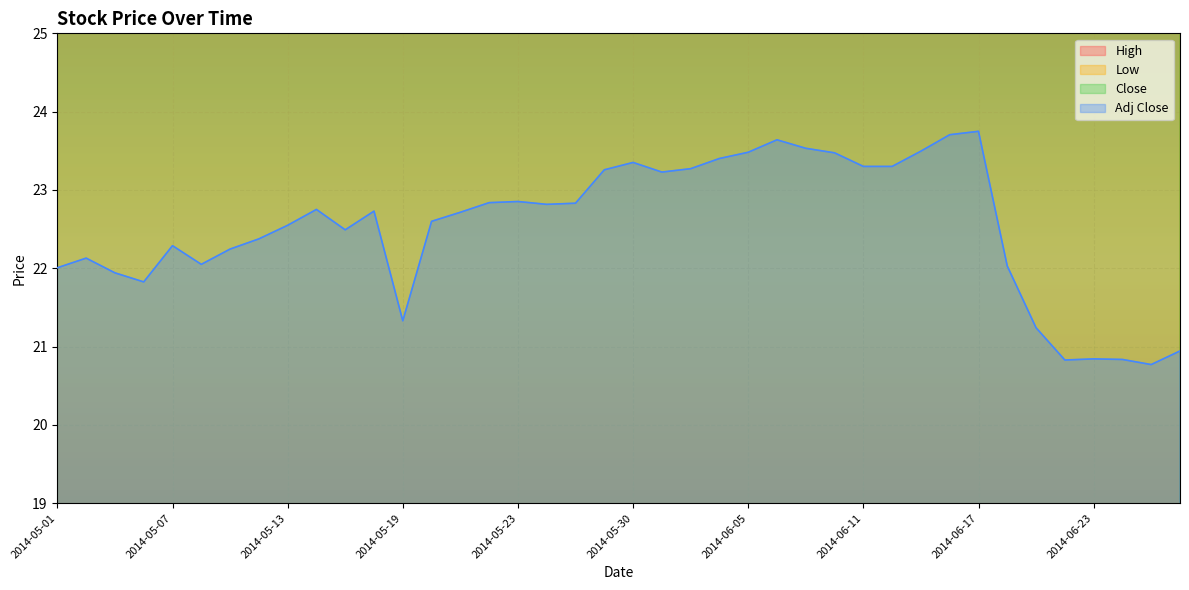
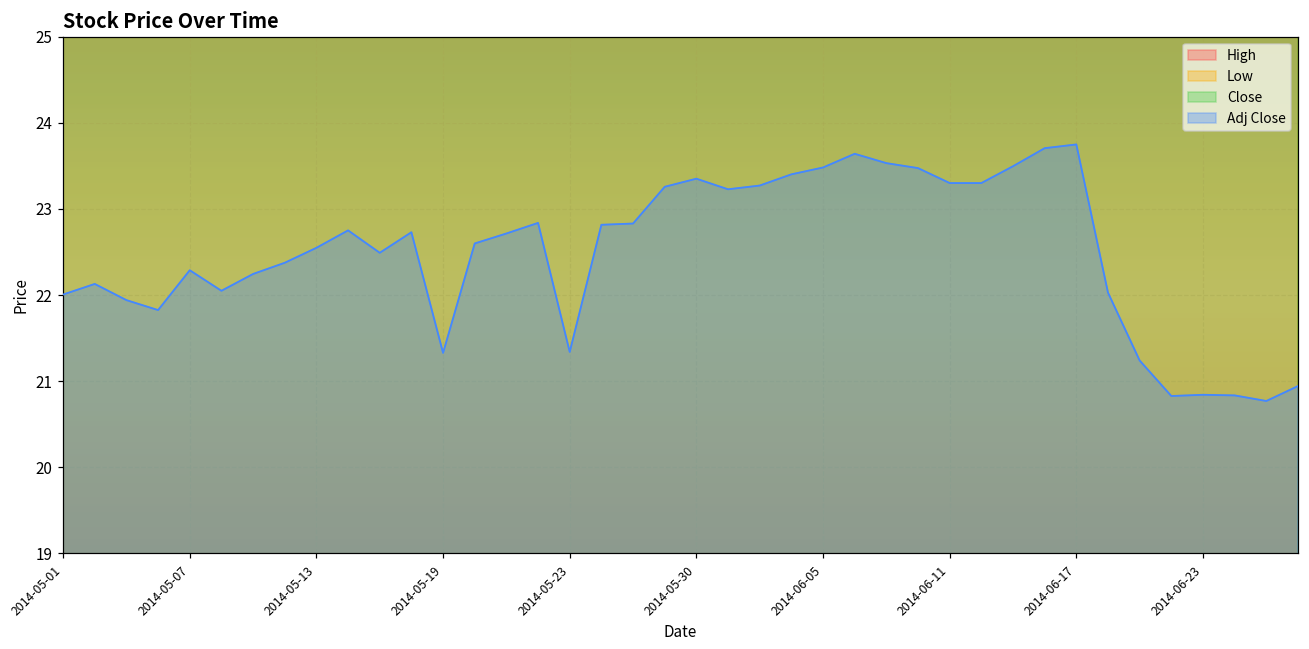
Adj Close, 2014-05-23: 22.9 -> 21.3
